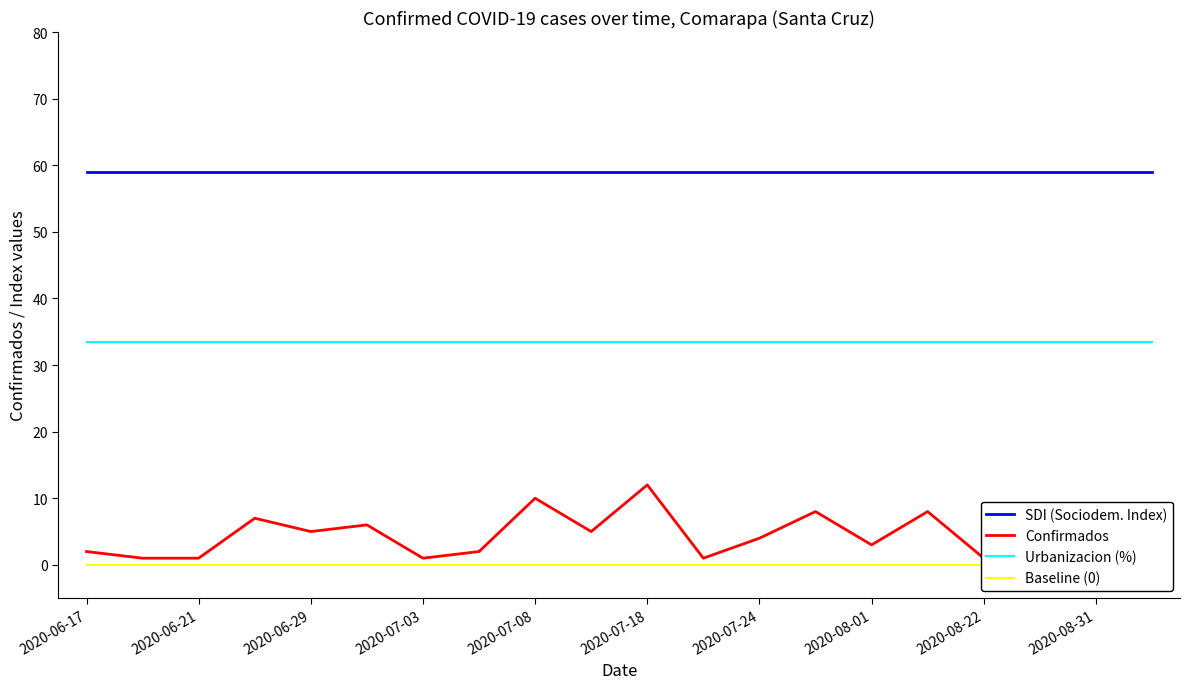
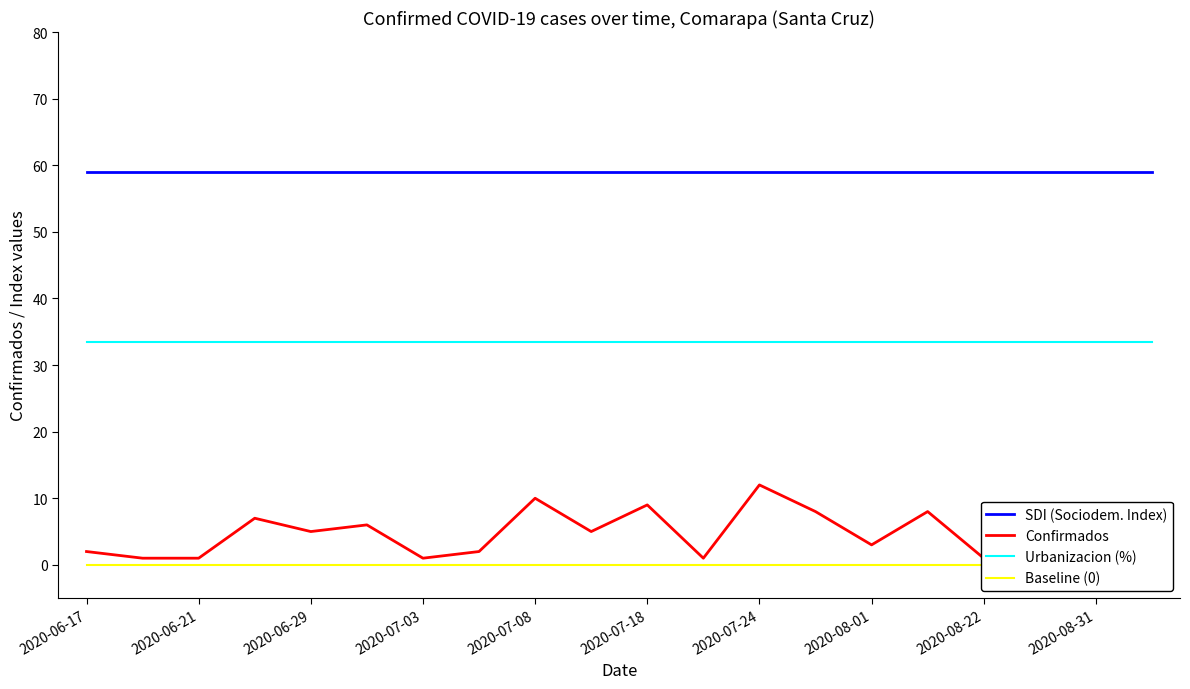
Confirmados, 2020-07-18: 12 -> 9
Confirmados, 2020-07-24: 4 -> 12
